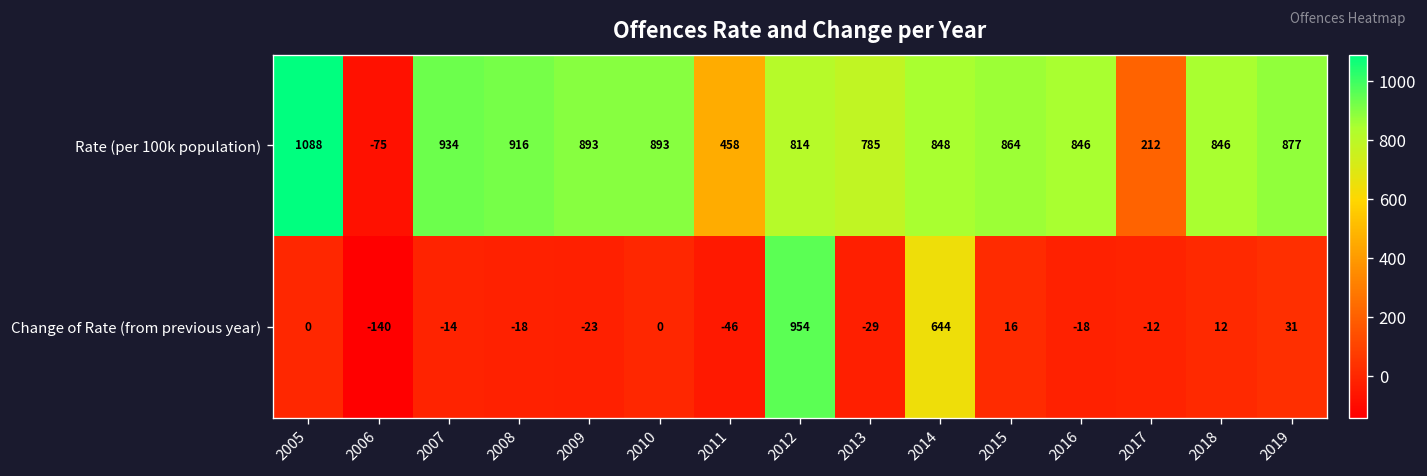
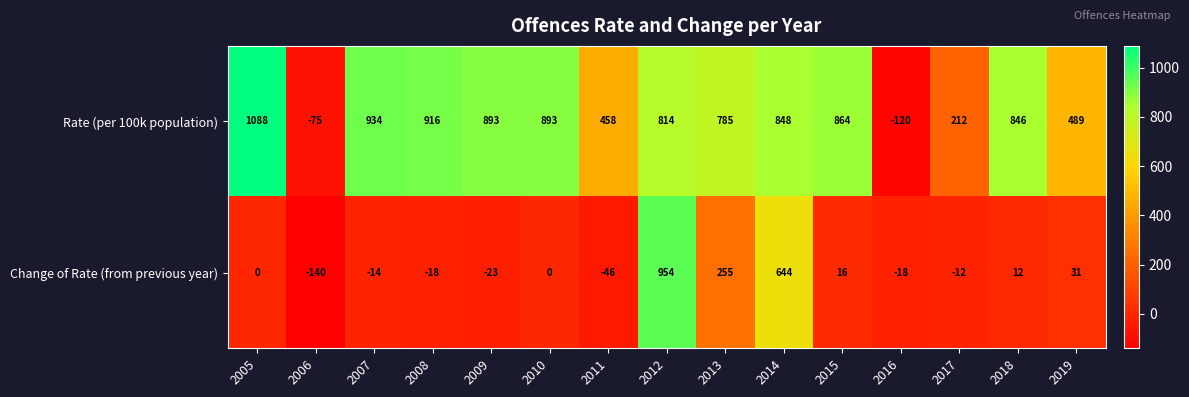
Rate (per 100k population), 2016: 846 -> -120
Rate (per 100k population), 2019: 877 -> 489
Change of Rate (from previous year), 2013: -29 -> 255
